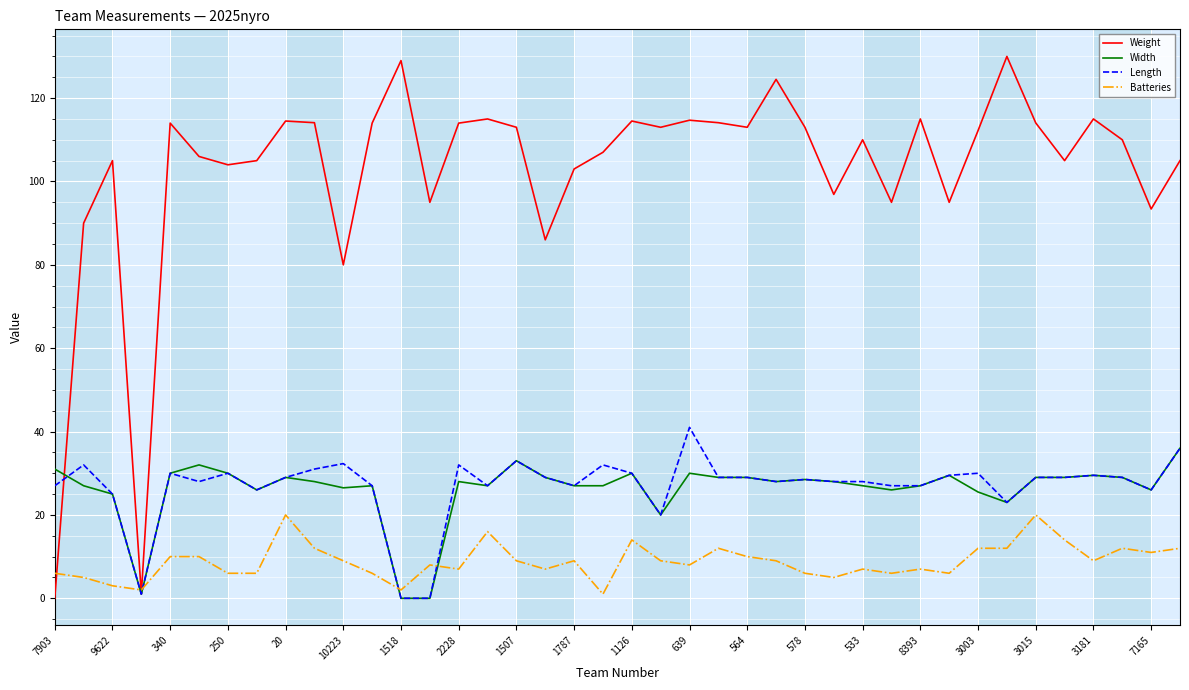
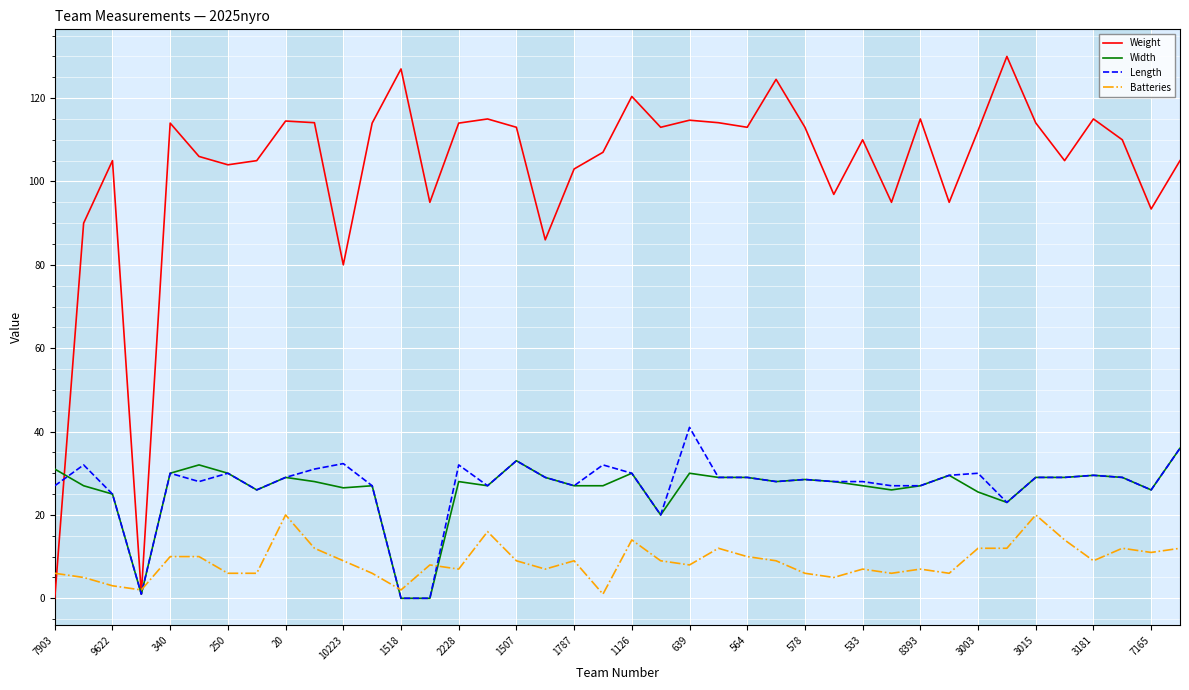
Weight, 1518: 129 -> 127
Weight, 1126: 115 -> 120
